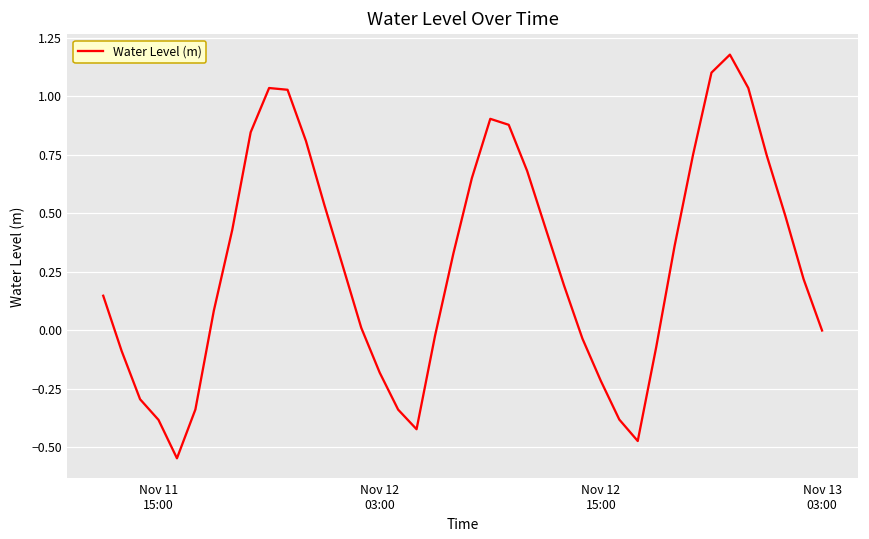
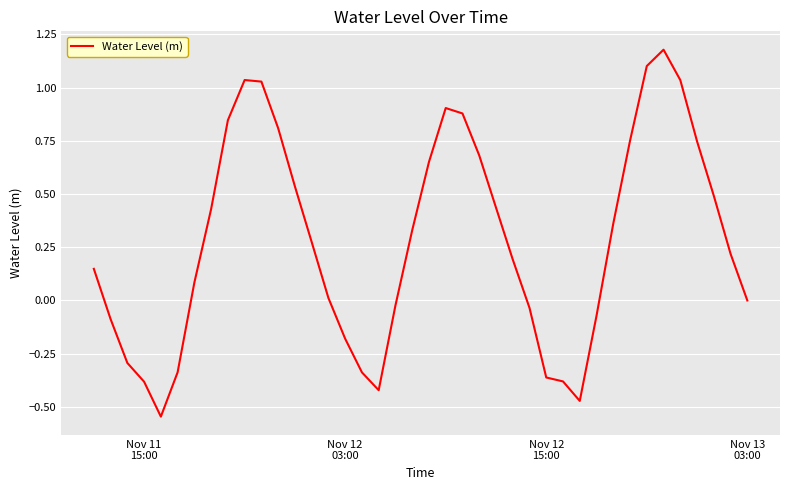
Nov 12 15:00: -0.22 -> -0.36
